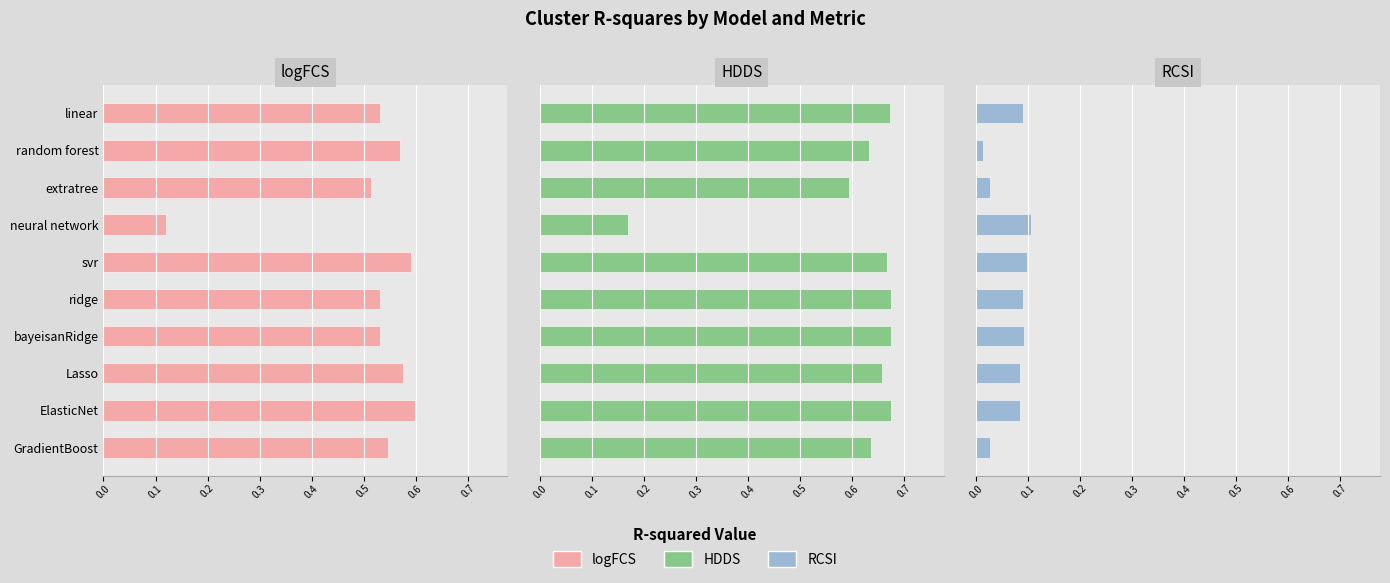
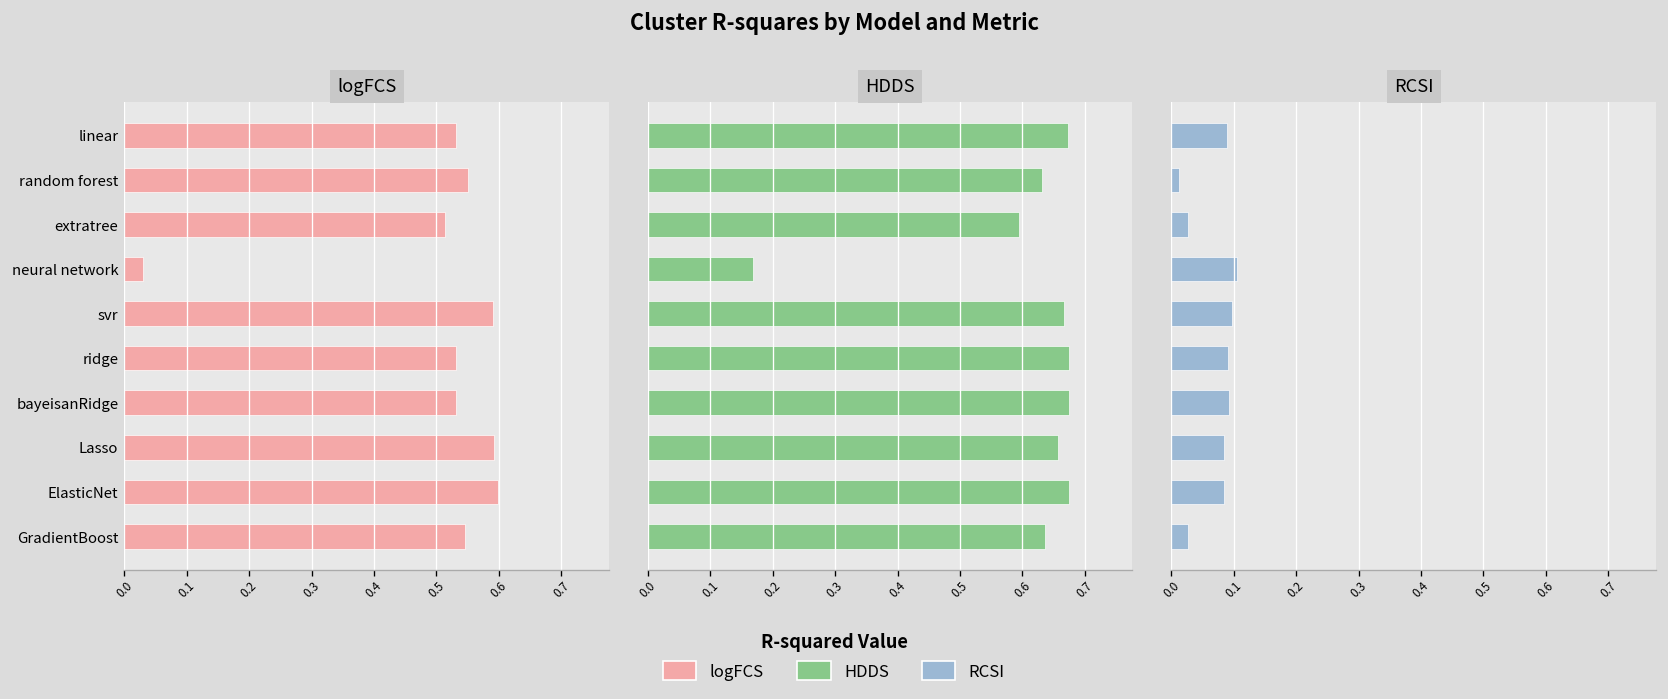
logFCS, random forest: 0.57 -> 0.55
logFCS, neural network: 0.12 -> 0.03
logFCS, Lasso: 0.58 -> 0.59
